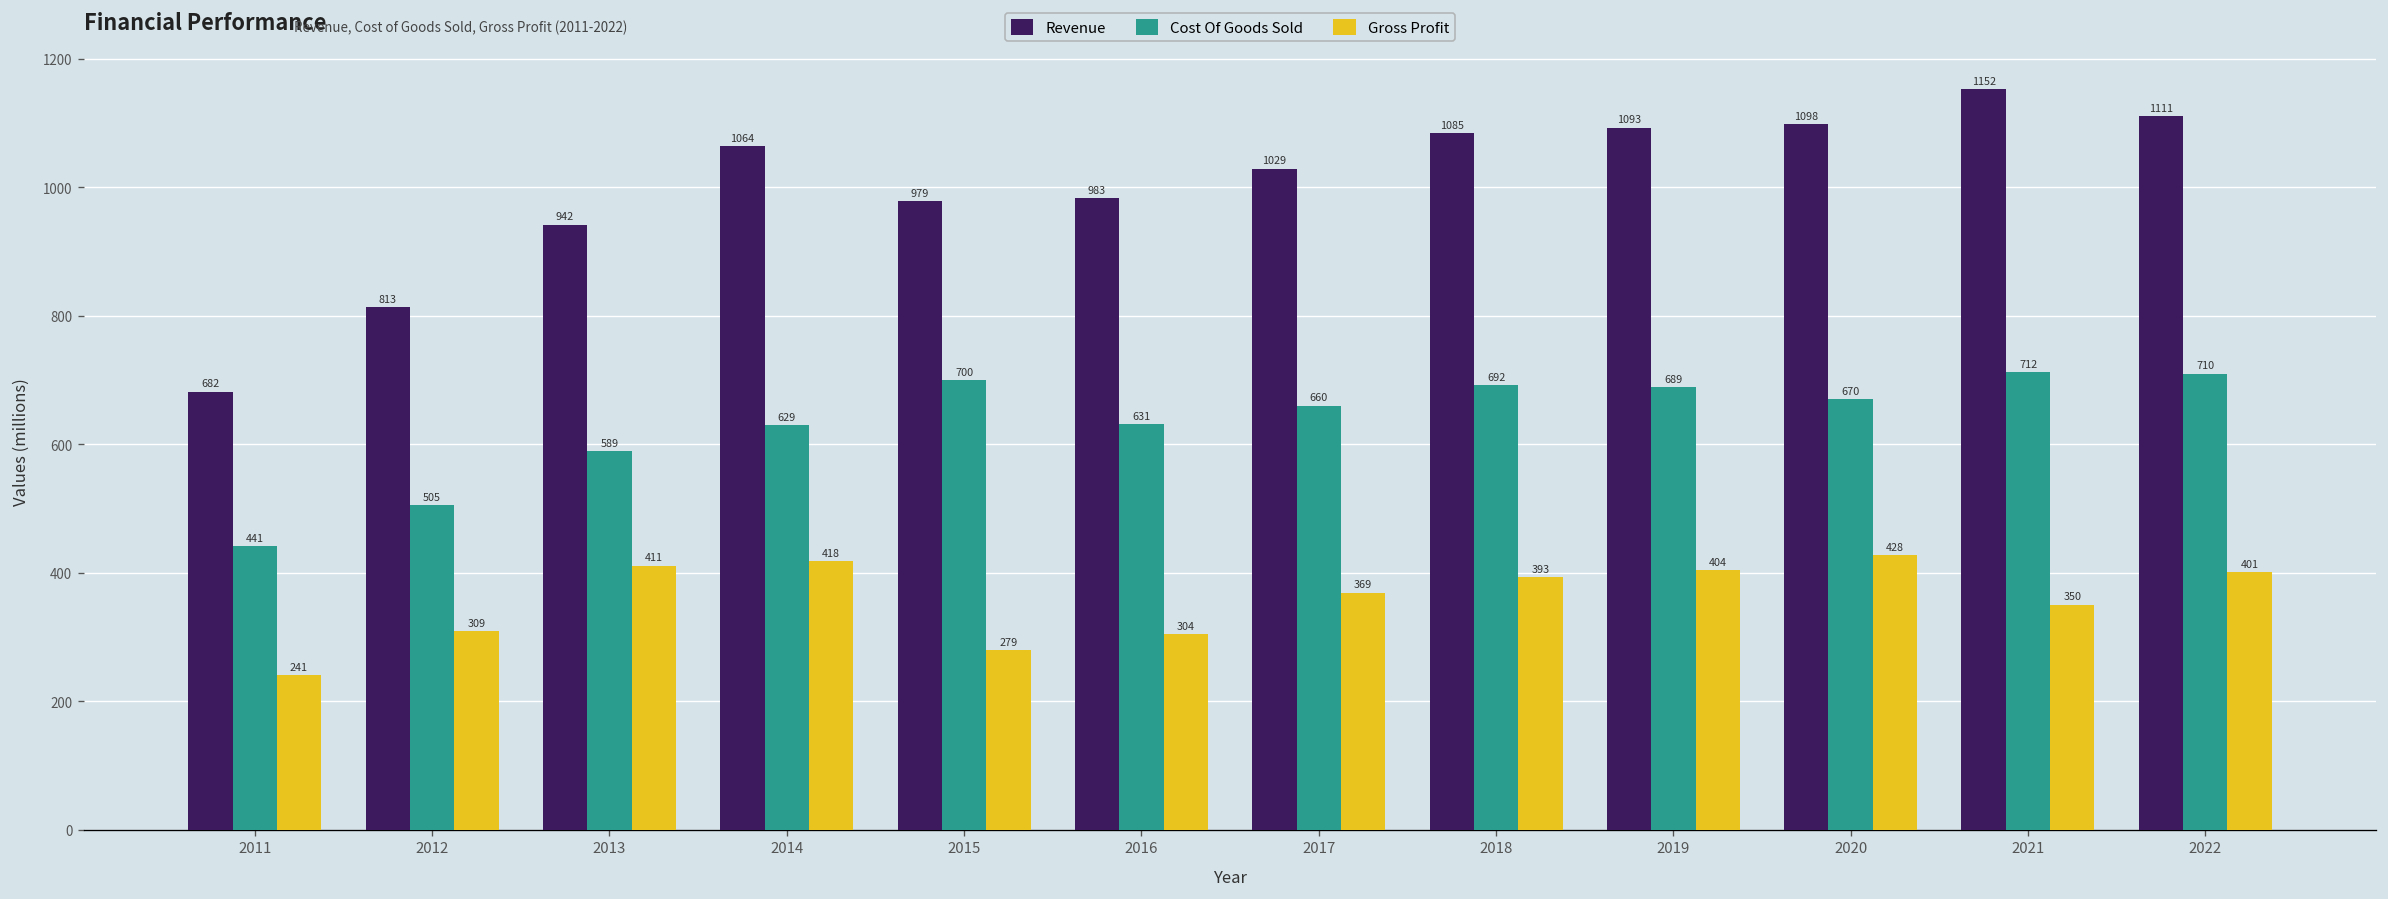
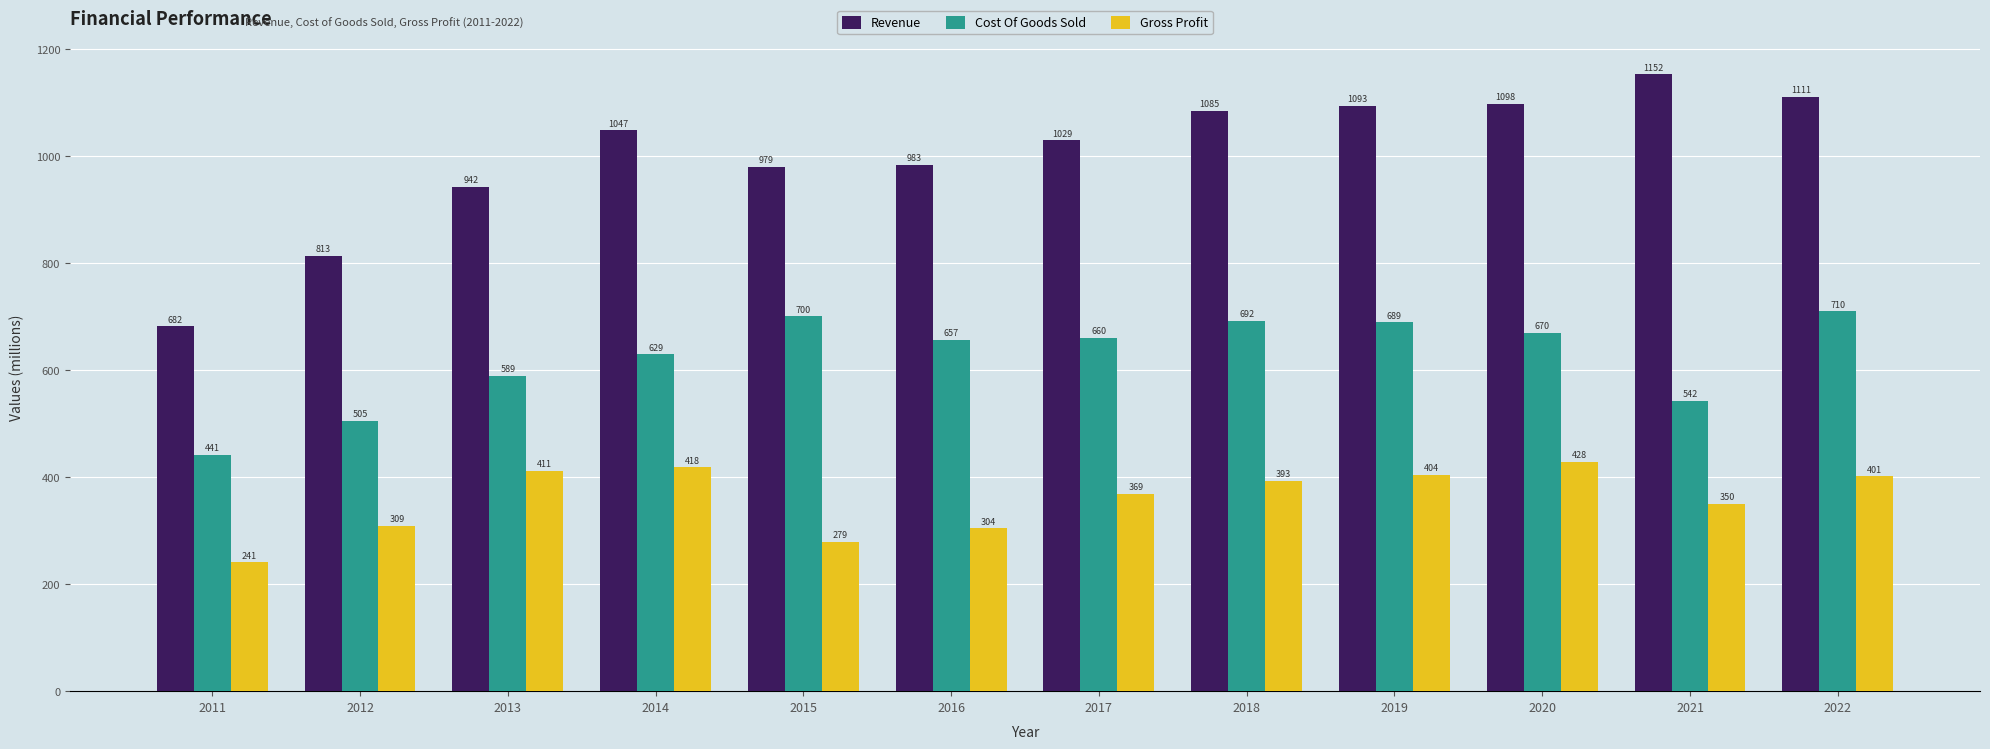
Revenue, 2014: 1064 -> 1047
Cost Of Goods Sold, 2016: 631 -> 657
Cost Of Goods Sold, 2021: 712 -> 542
